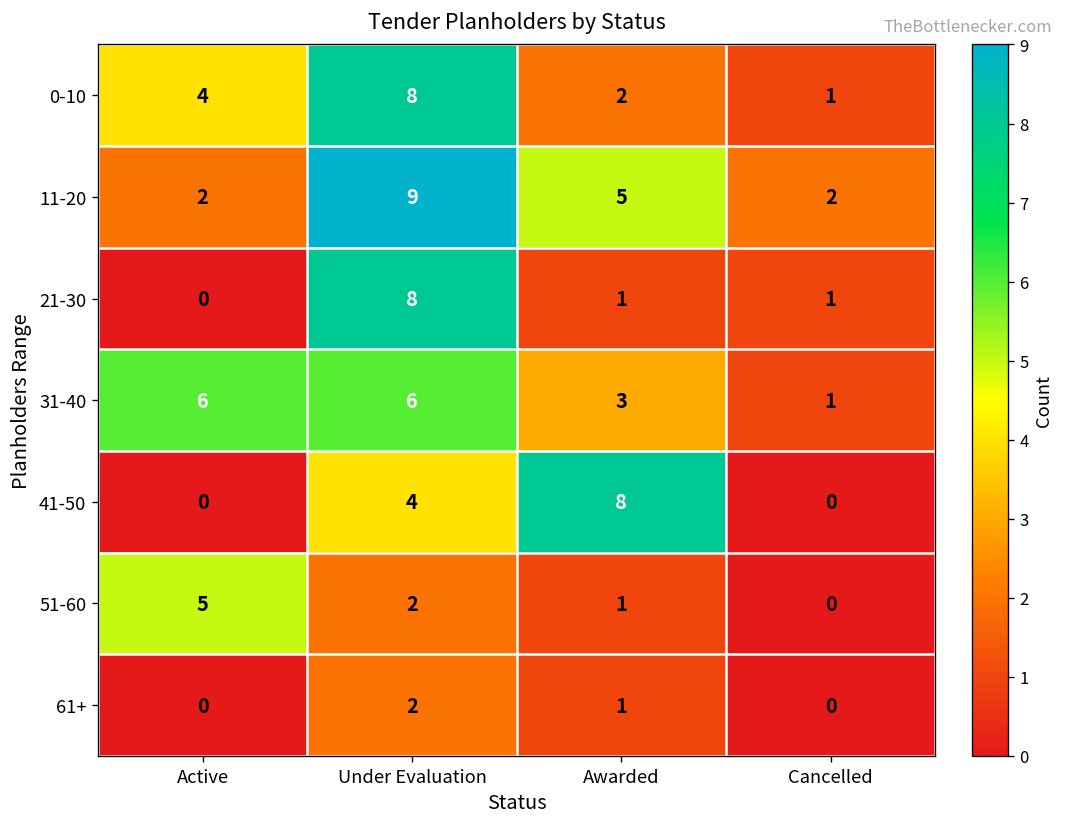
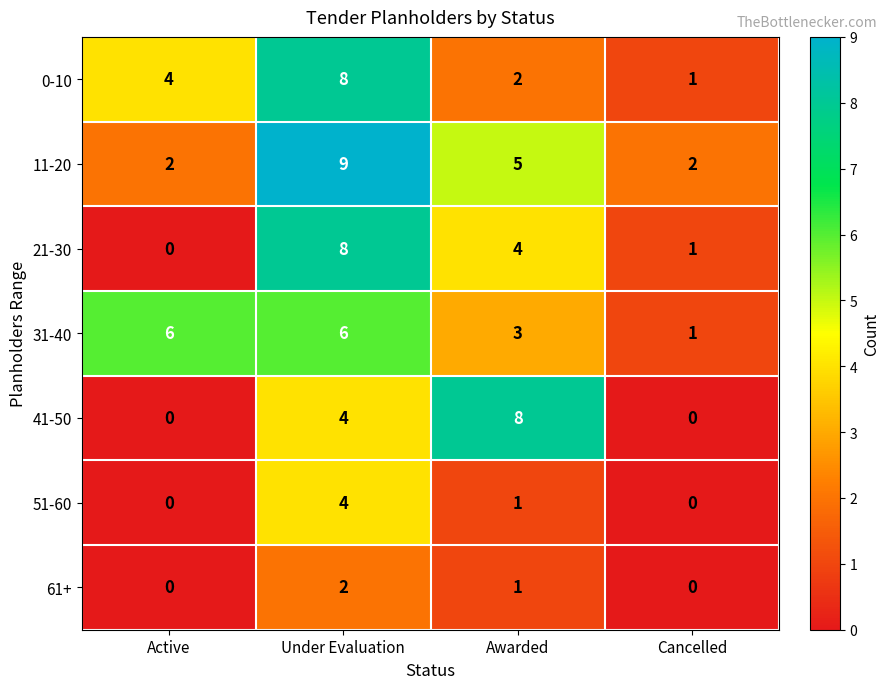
21-30, Awarded: 1 -> 4
51-60, Active: 5 -> 0
51-60, Under Evaluation: 2 -> 4
